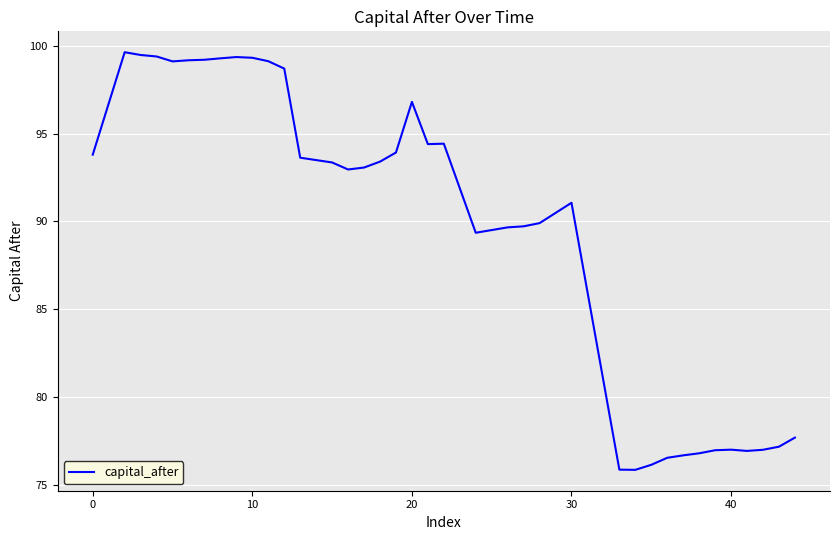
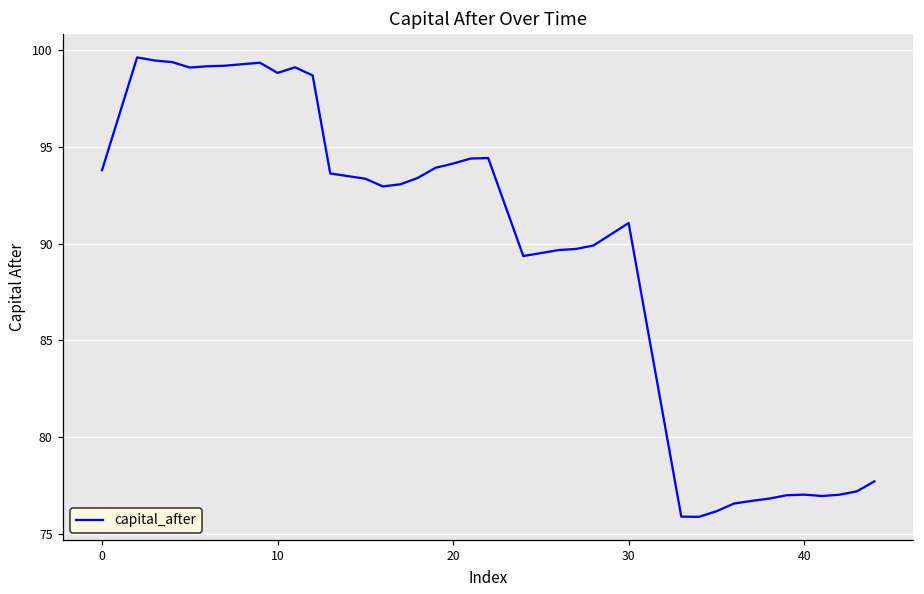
10: 99.3 -> 98.8
20: 96.8 -> 94.1
